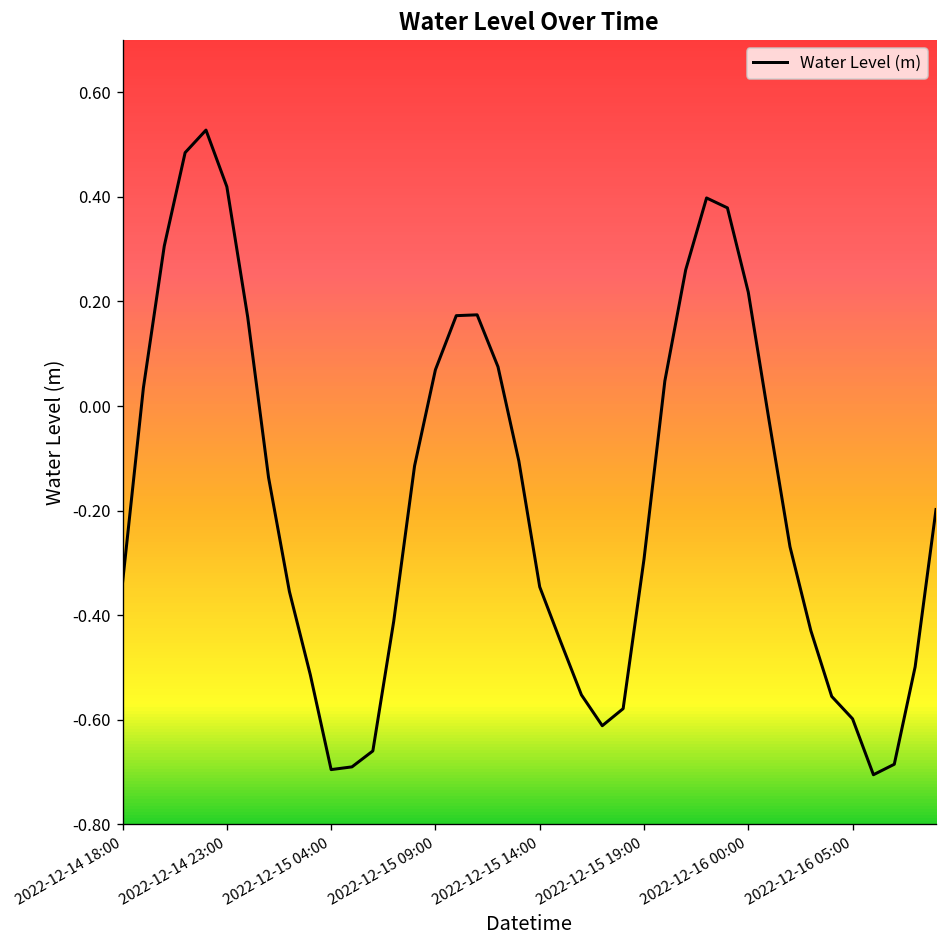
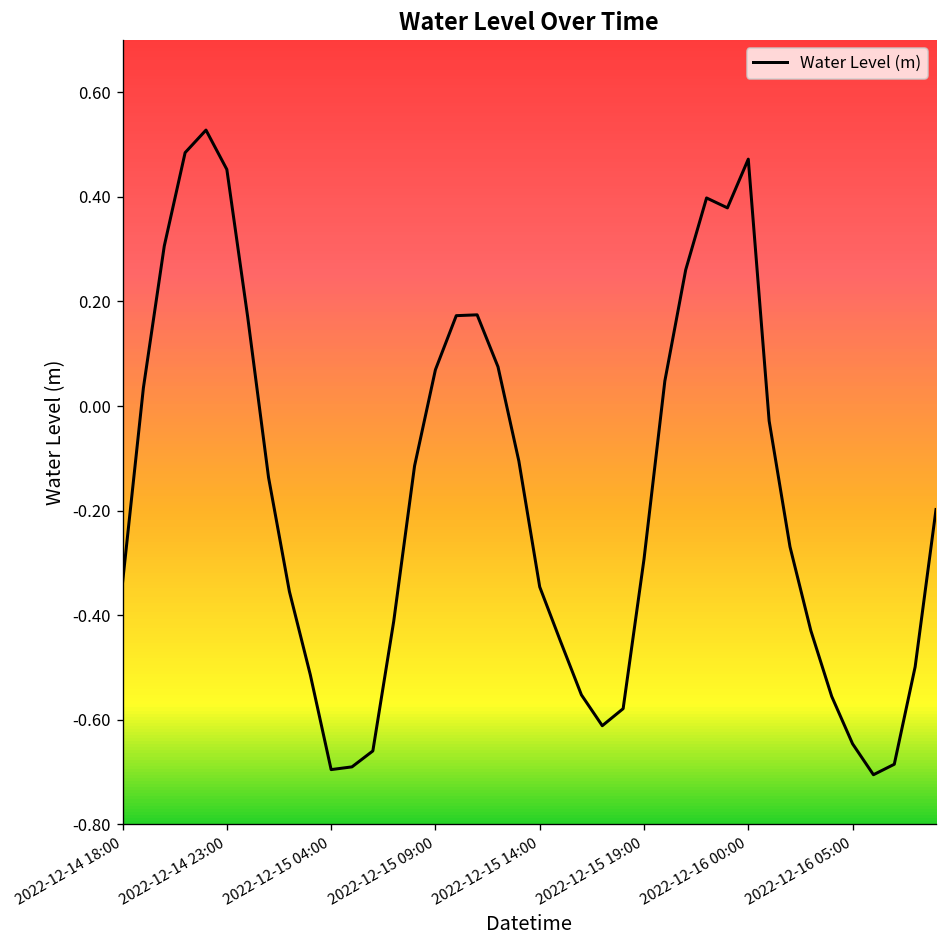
2022-12-14 23:00: 0.42 -> 0.45
2022-12-16 00:00: 0.22 -> 0.47
2022-12-16 05:00: -0.60 -> -0.65
